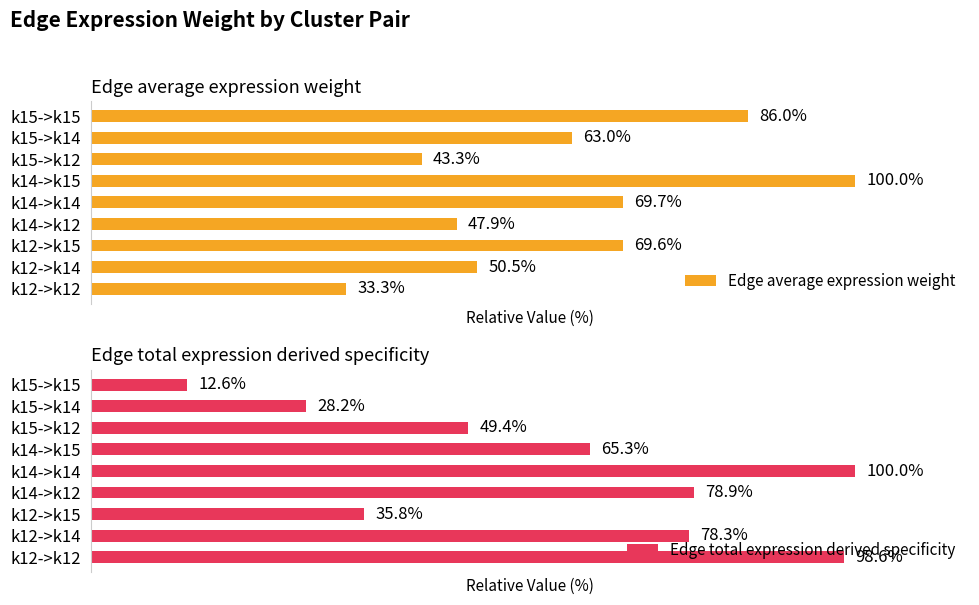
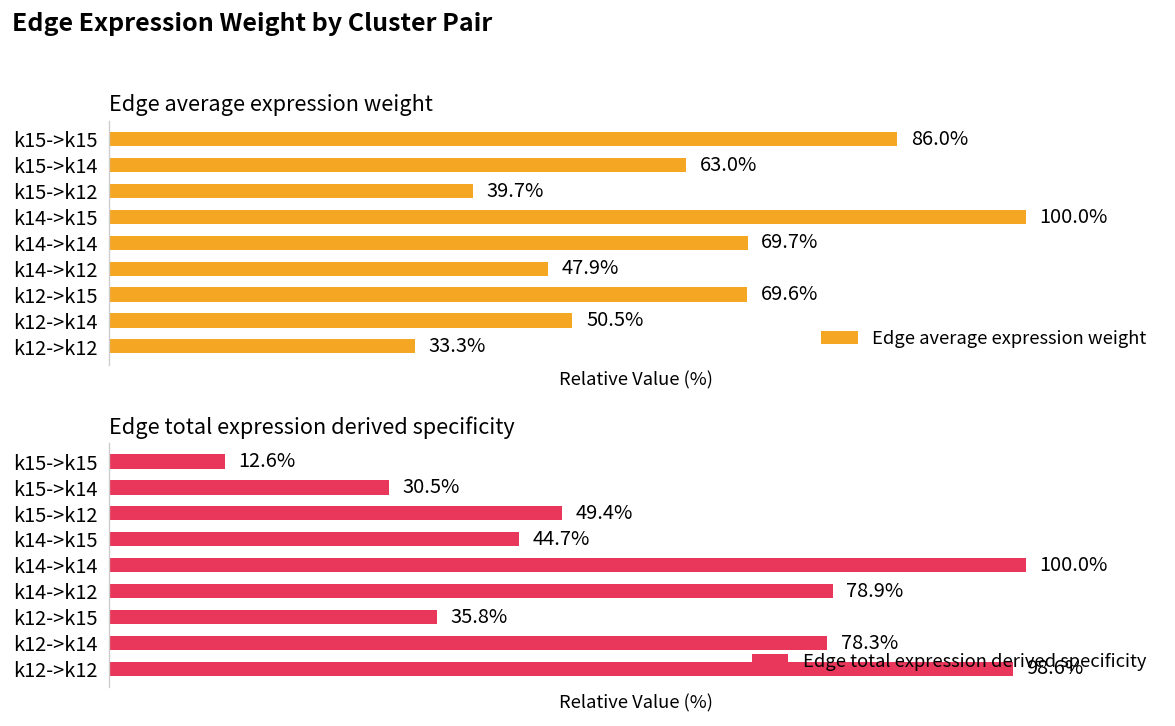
Edge average expression weight, k15->k12: 43.3% -> 39.7%
Edge total expression derived specificity, k15->k14: 28.2% -> 30.5%
Edge total expression derived specificity, k14->k15: 65.3% -> 44.7%
